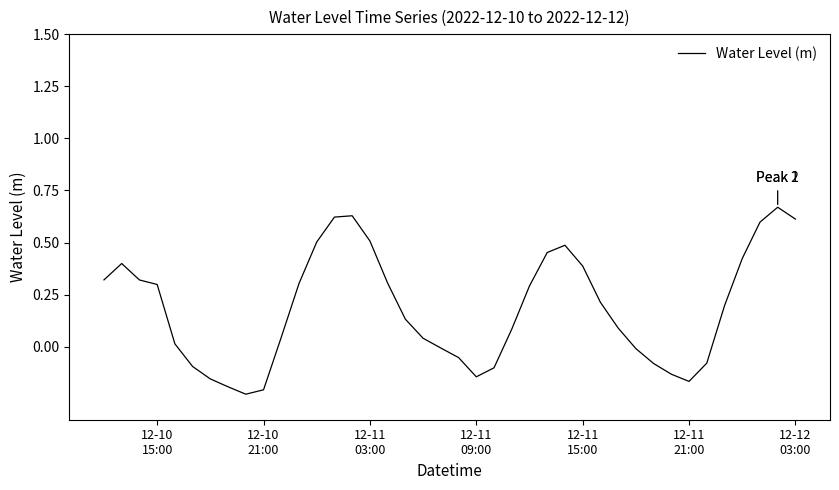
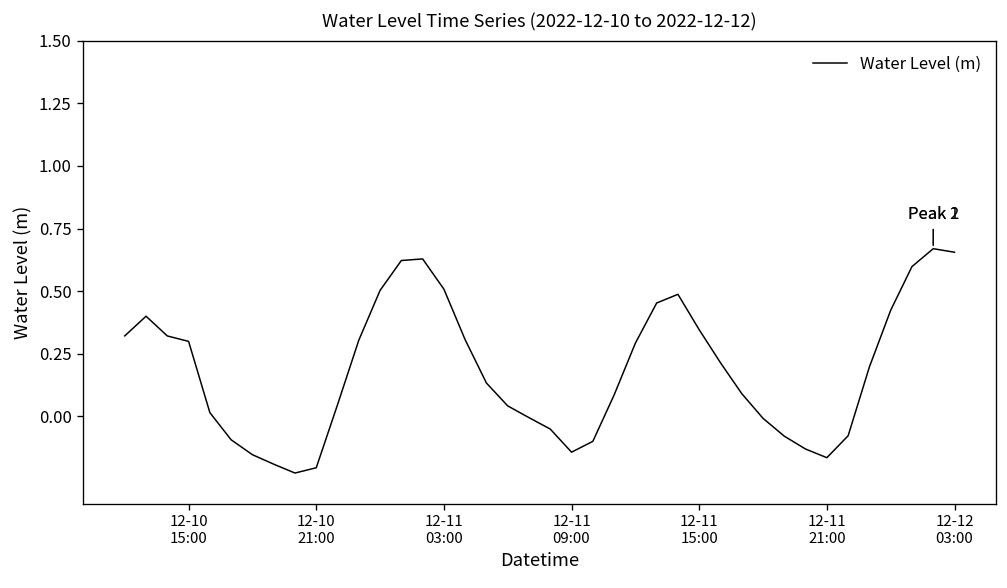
12-11 15:00: 0.39 -> 0.35
12-12 03:00: 0.61 -> 0.66
